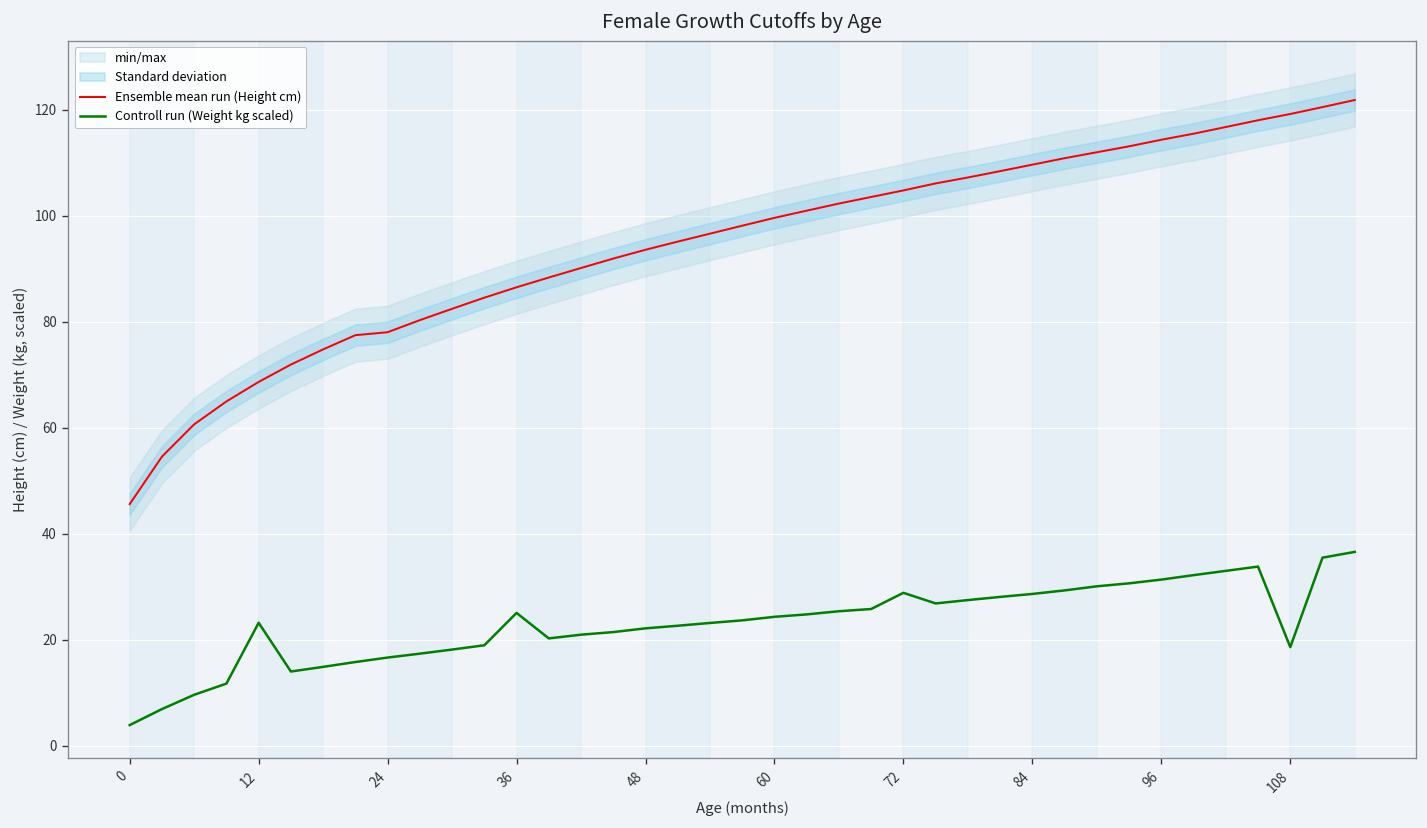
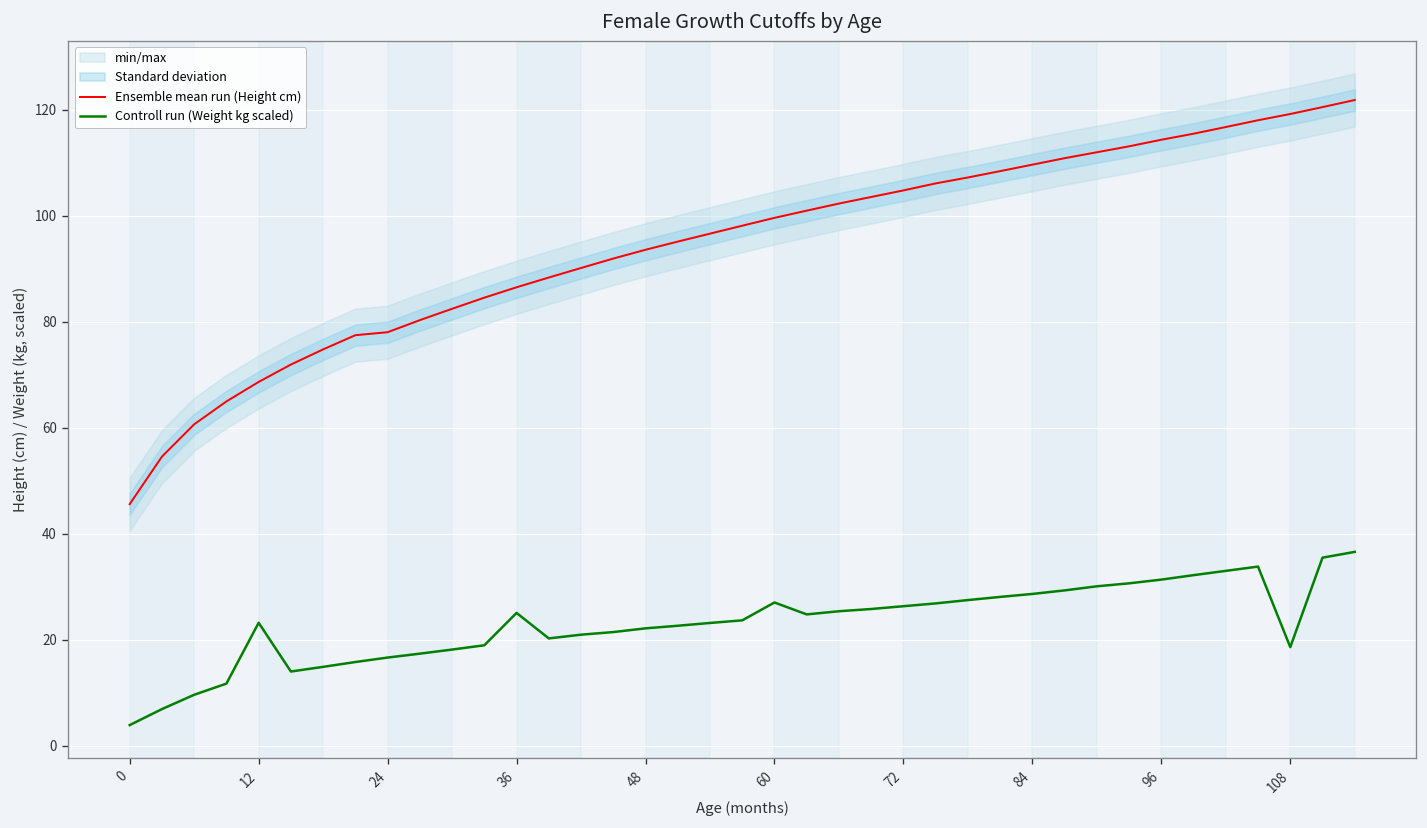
Controll run (Weight kg scaled), 60: 24 -> 27
Controll run (Weight kg scaled), 72: 29 -> 26
